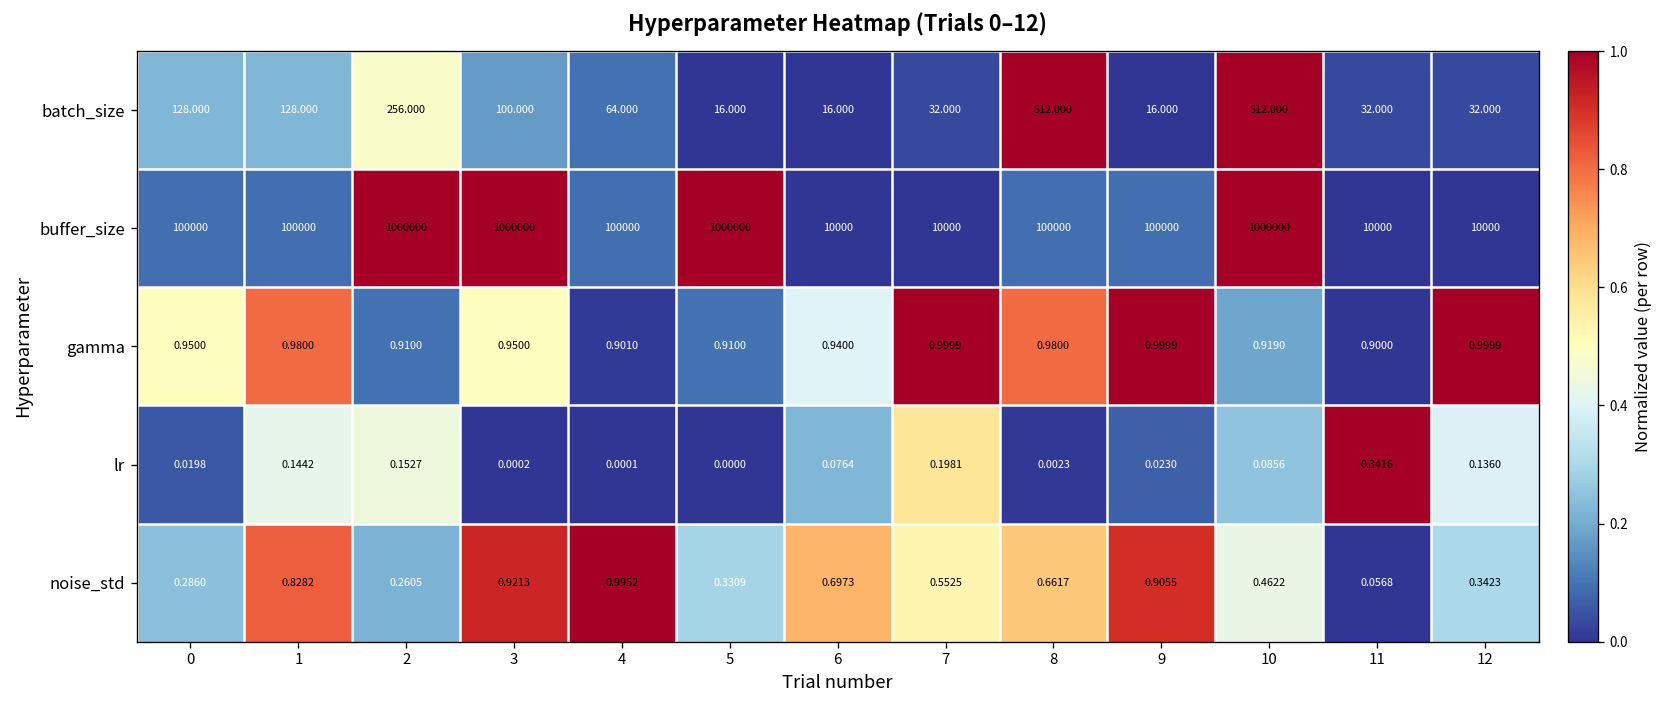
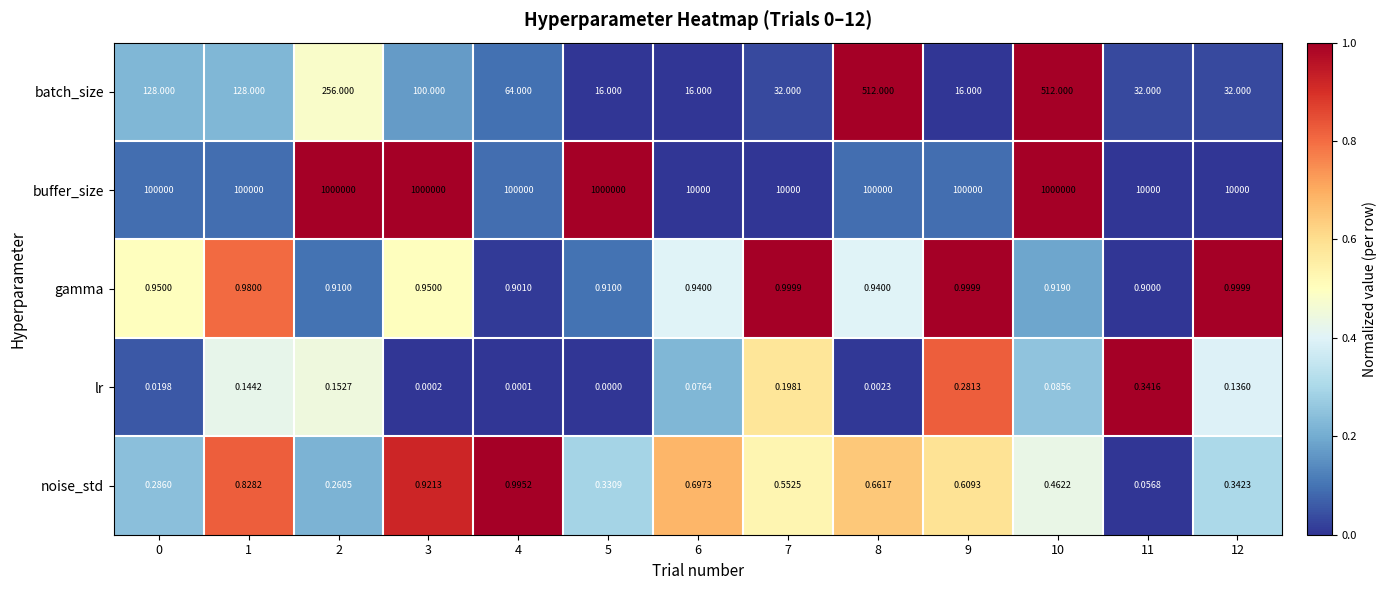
gamma, 8: 0.9800 -> 0.9400
lr, 9: 0.0230 -> 0.2813
noise_std, 9: 0.9055 -> 0.6093
